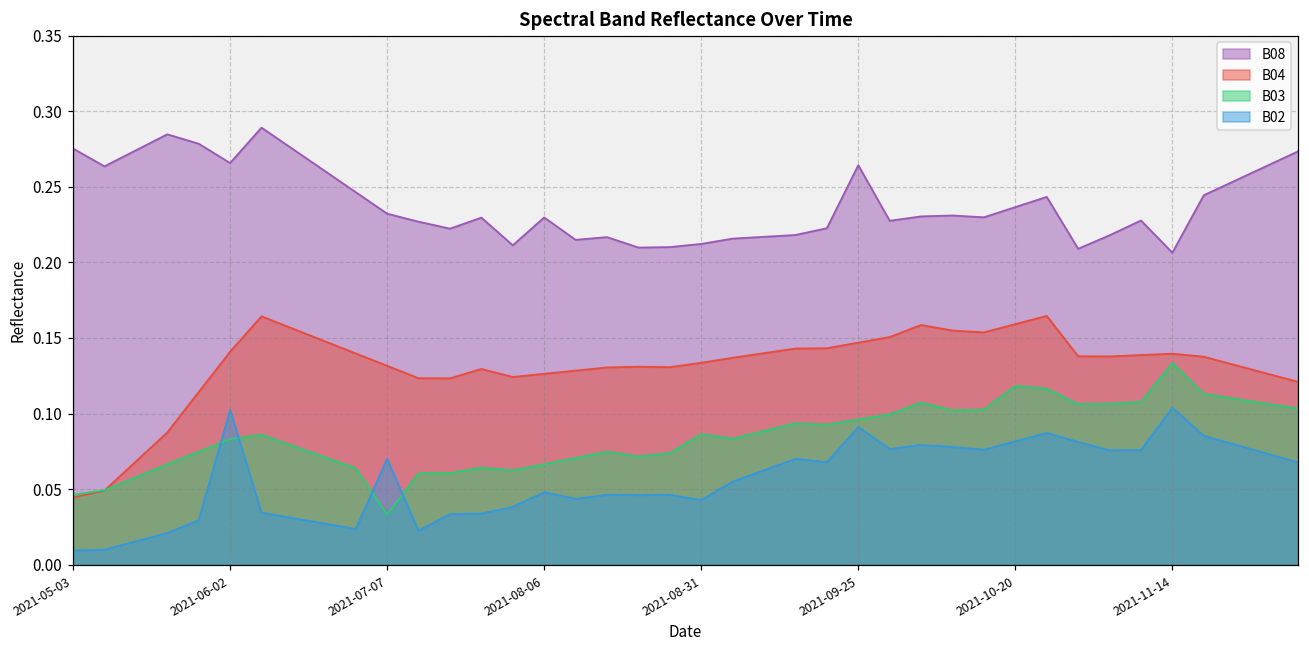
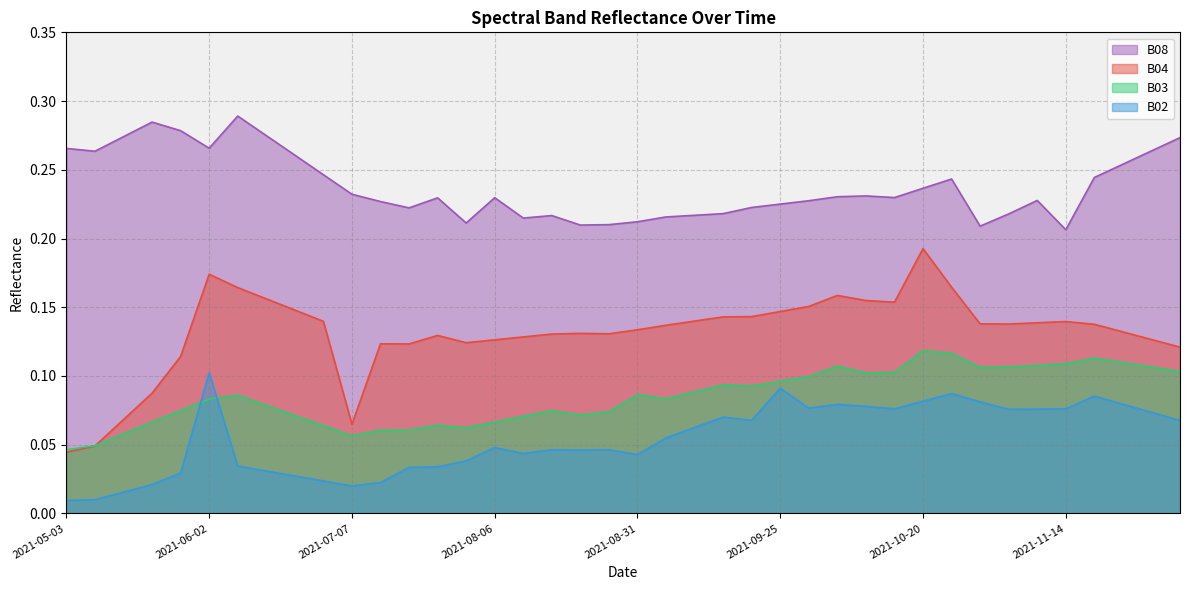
B08, 2021-05-03: 0.275 -> 0.266
B04, 2021-06-02: 0.141 -> 0.174
B04, 2021-07-07: 0.132 -> 0.065
B03, 2021-07-07: 0.033 -> 0.057
B02, 2021-07-07: 0.07 -> 0.02
B08, 2021-09-25: 0.264 -> 0.225
B04, 2021-10-20: 0.159 -> 0.193
B03, 2021-11-14: 0.134 -> 0.109
B02, 2021-11-14: 0.104 -> 0.076
